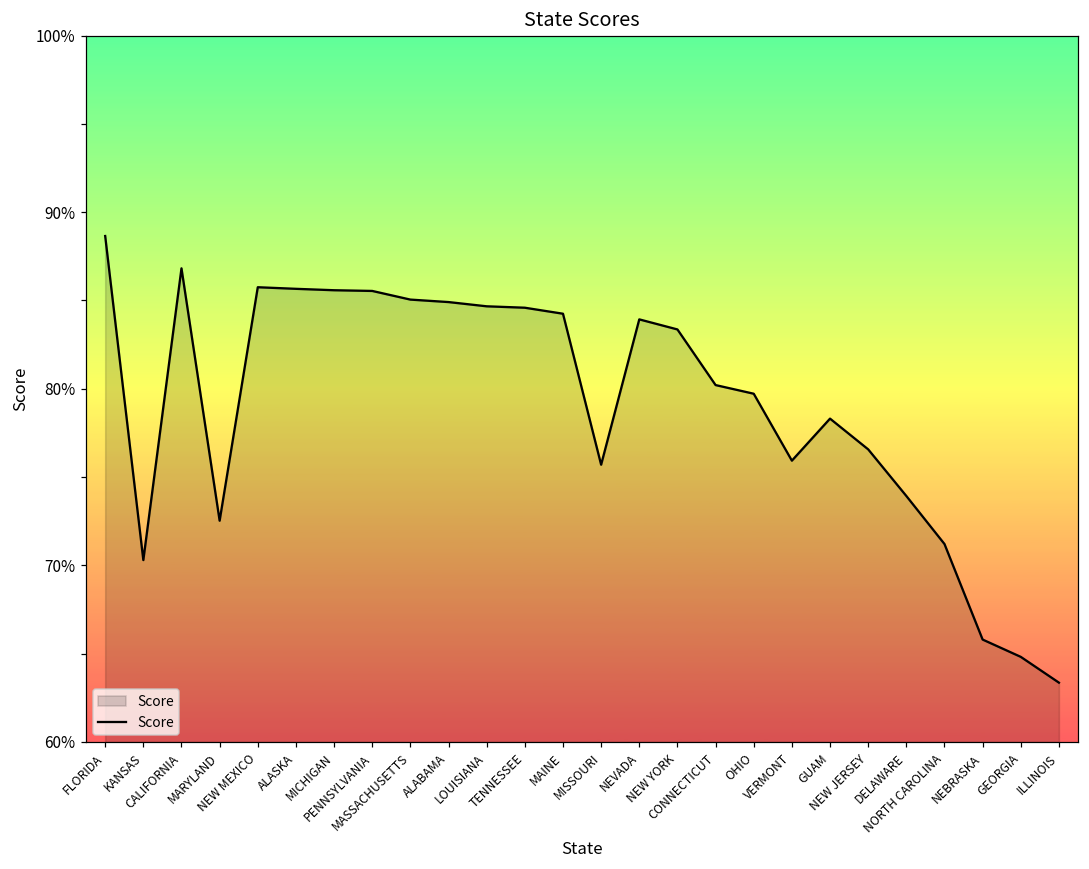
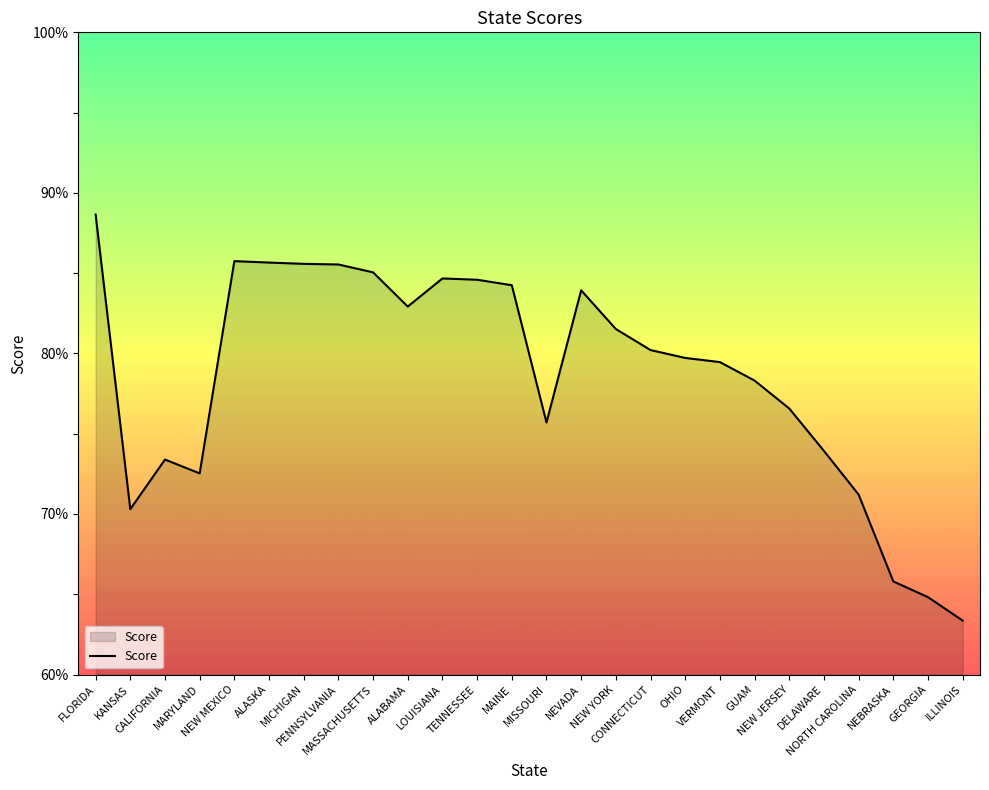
CALIFORNIA: 86.8% -> 73.4%
ALABAMA: 84.9% -> 82.9%
NEW YORK: 83.4% -> 81.5%
VERMONT: 75.9% -> 79.5%
